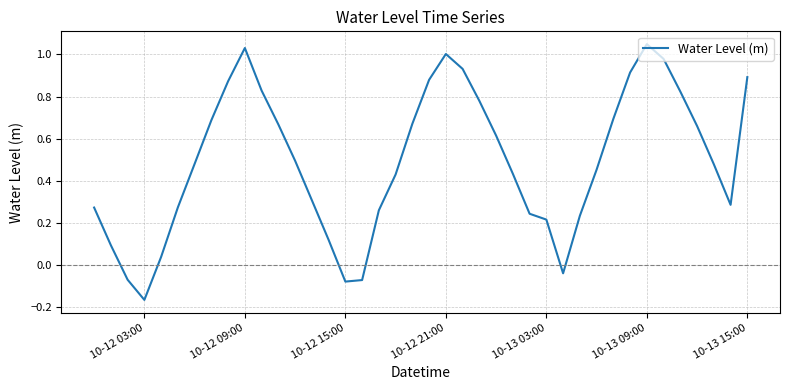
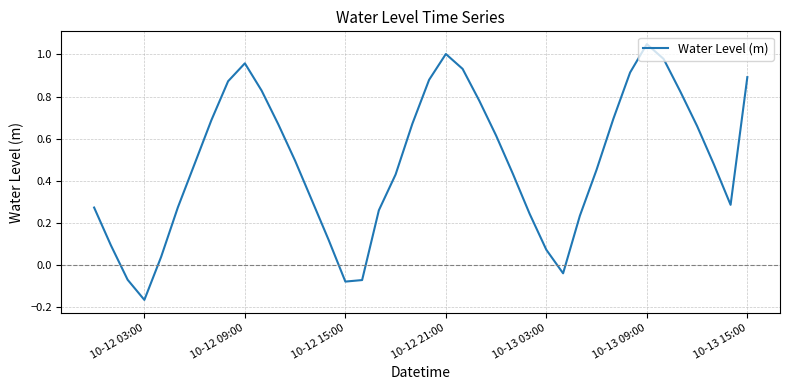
10-12 09:00: 1.03 -> 0.96
10-13 03:00: 0.22 -> 0.07
